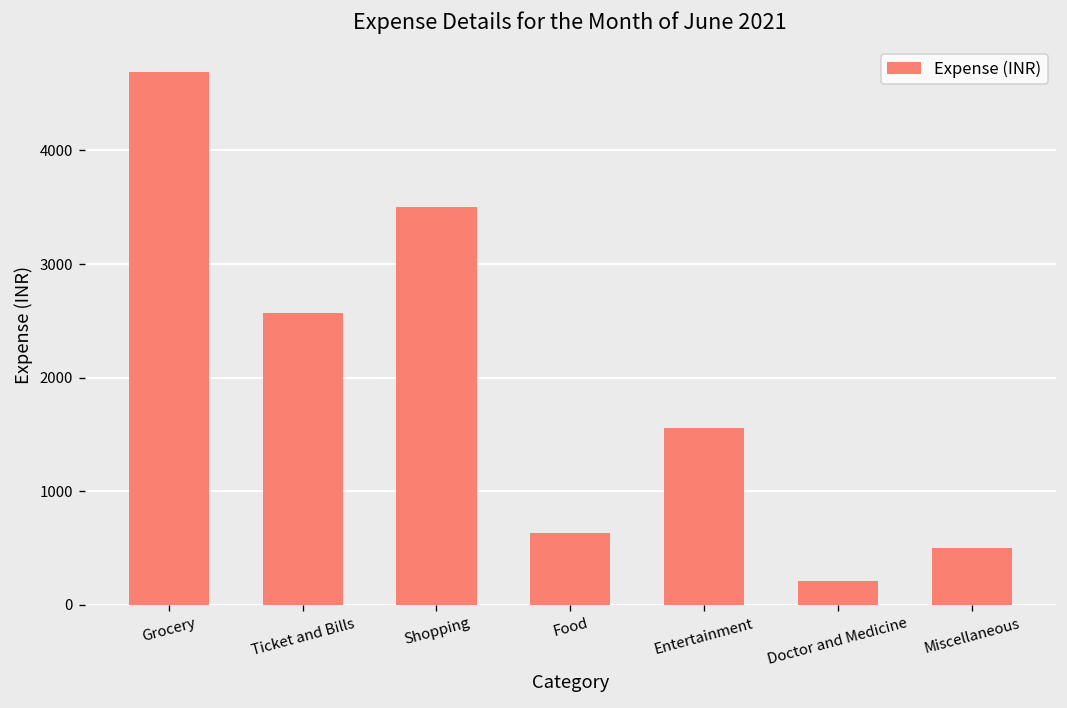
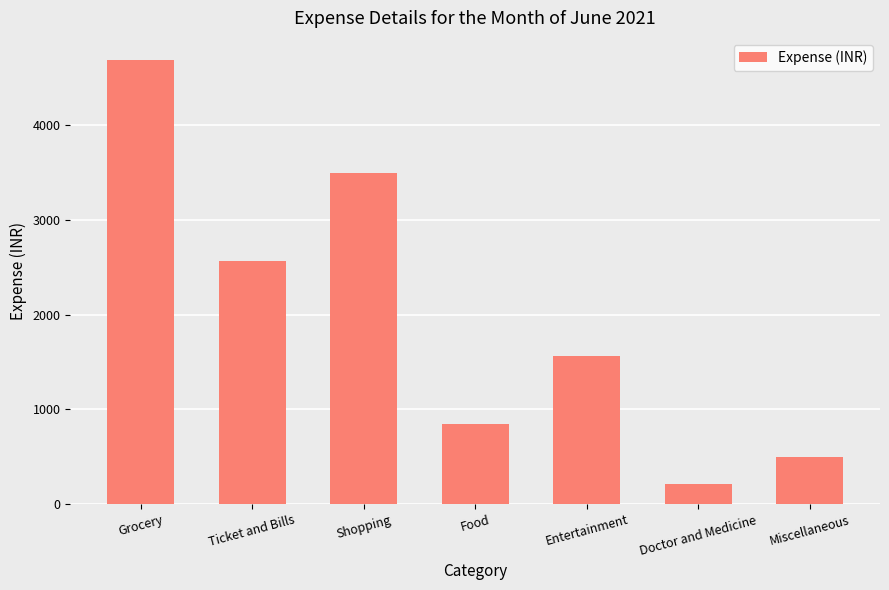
Food: 600 -> 900
